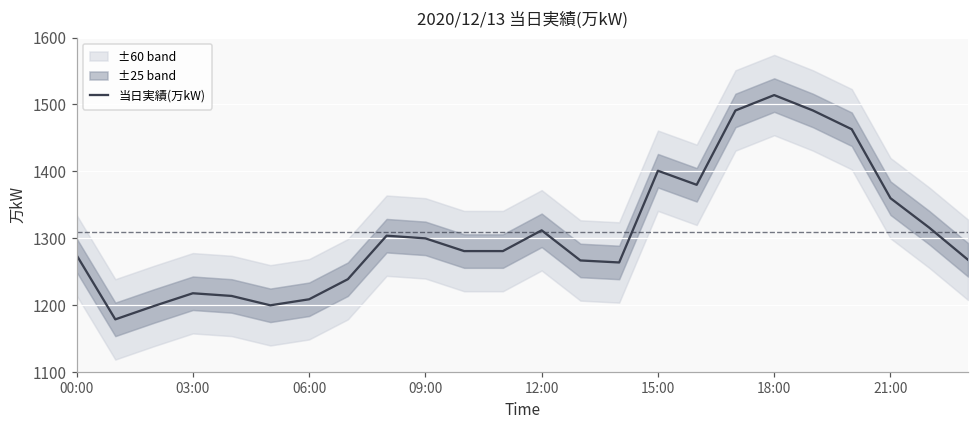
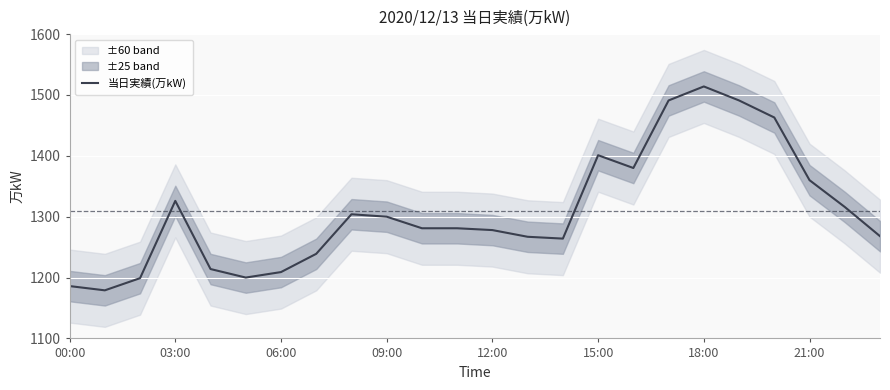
当日実績(万kW), 00:00: 1280 -> 1190
当日実績(万kW), 03:00: 1220 -> 1330
当日実績(万kW), 12:00: 1310 -> 1280
